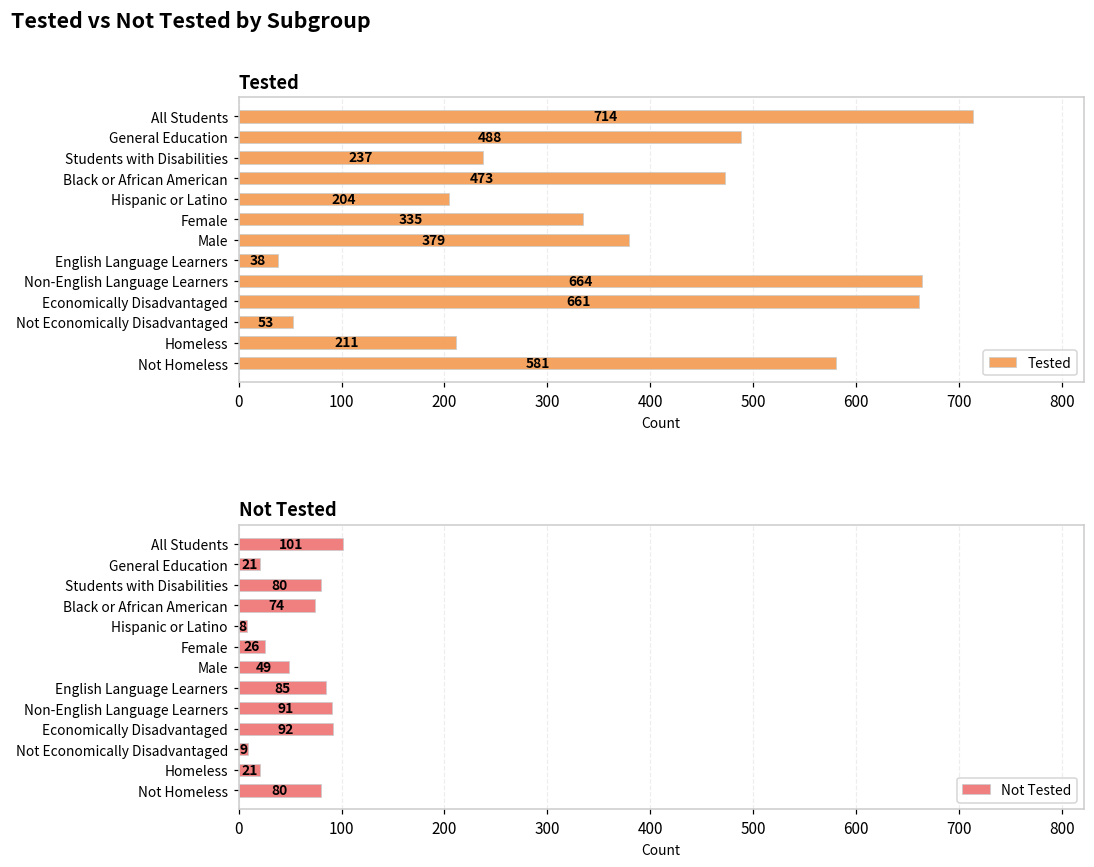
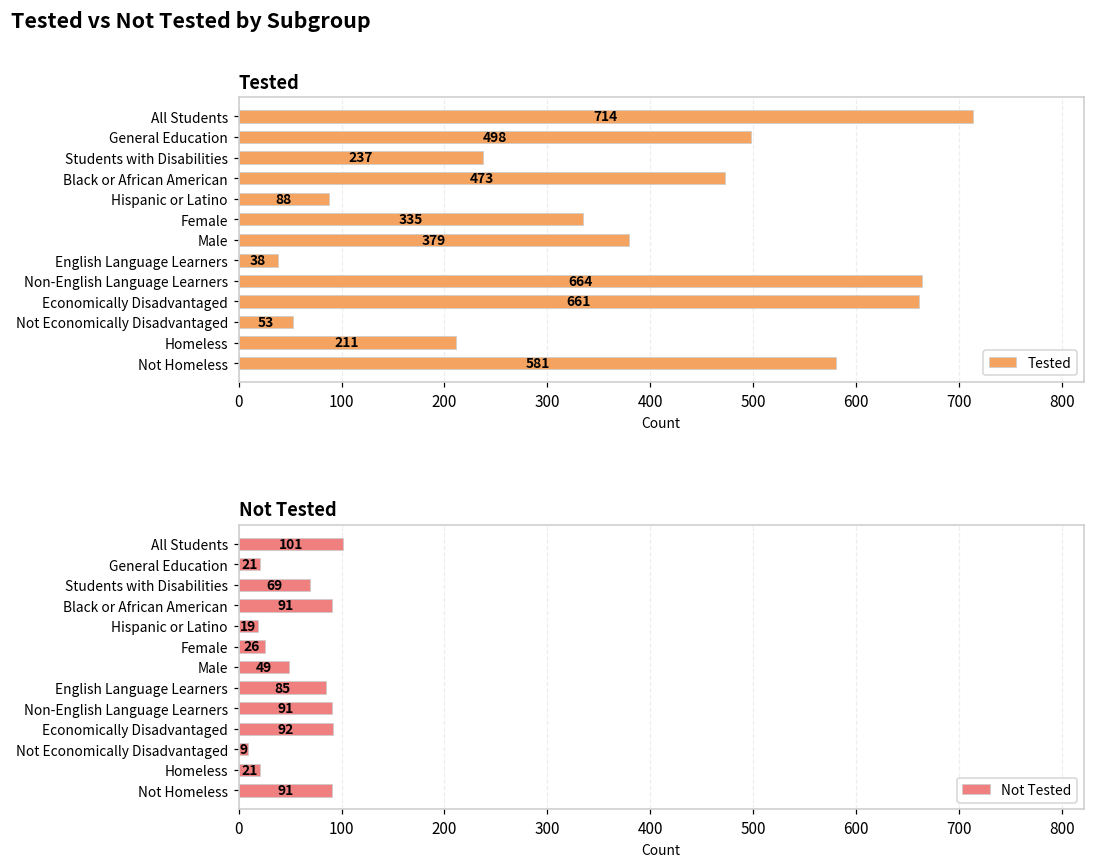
Tested, General Education: 488 -> 498
Tested, Hispanic or Latino: 204 -> 88
Not Tested, Students with Disabilities: 80 -> 69
Not Tested, Black or African American: 74 -> 91
Not Tested, Hispanic or Latino: 8 -> 19
Not Tested, Not Homeless: 80 -> 91
